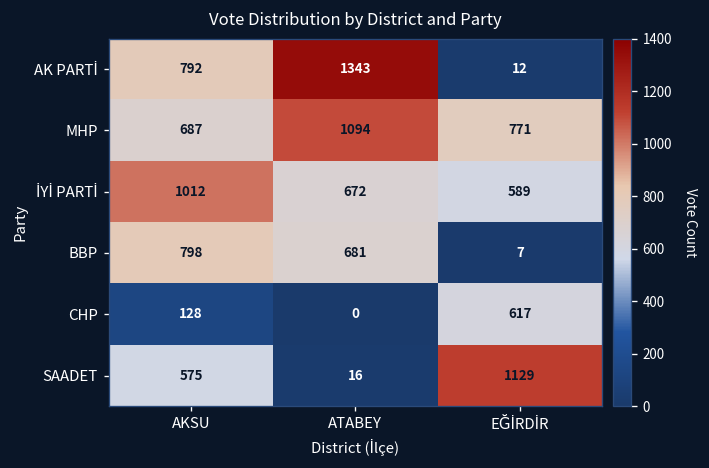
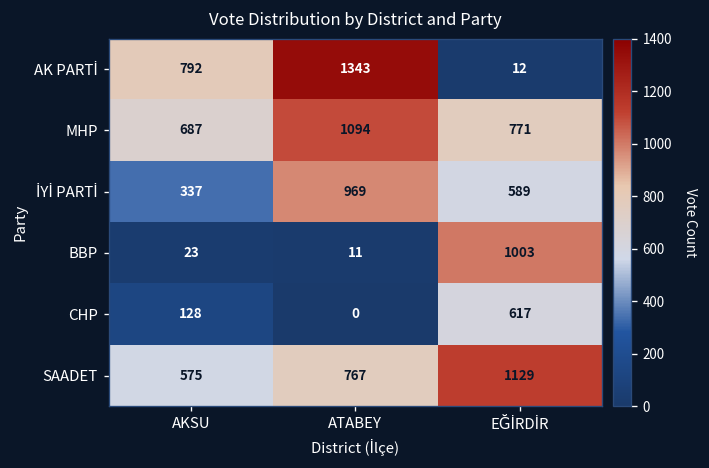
İYİ PARTİ, AKSU: 1012 -> 337
İYİ PARTİ, ATABEY: 672 -> 969
BBP, AKSU: 798 -> 23
BBP, ATABEY: 681 -> 11
BBP, EĞİRDİR: 7 -> 1003
SAADET, ATABEY: 16 -> 767
